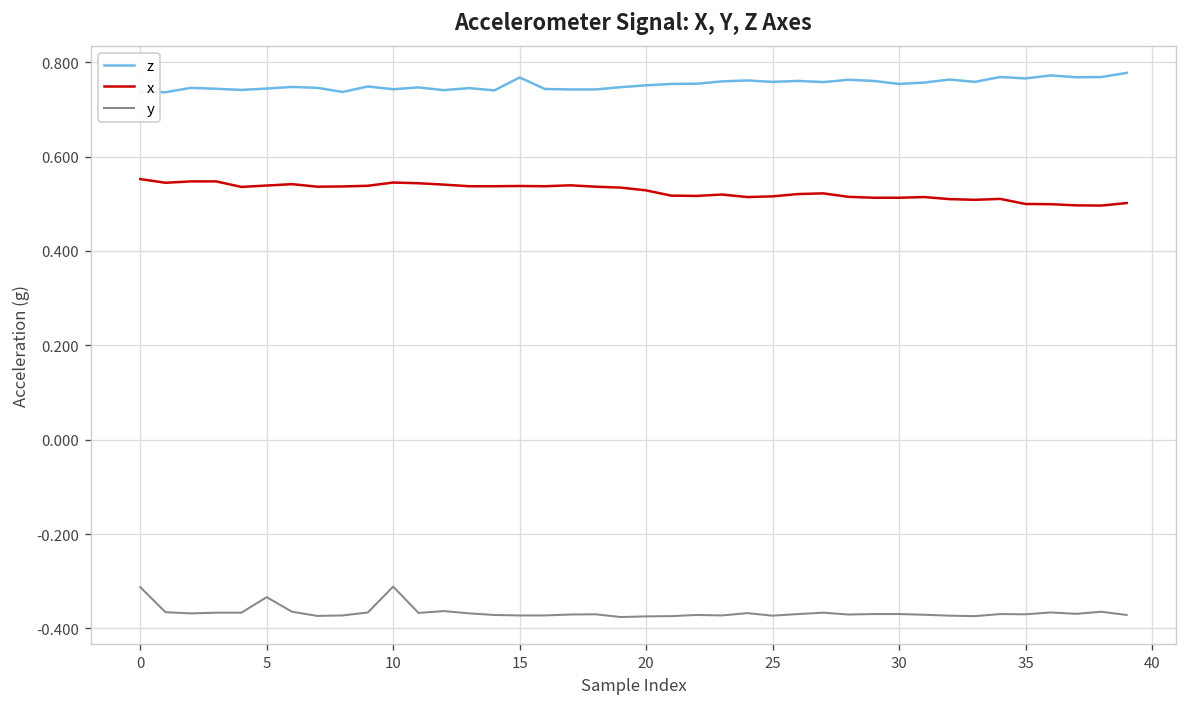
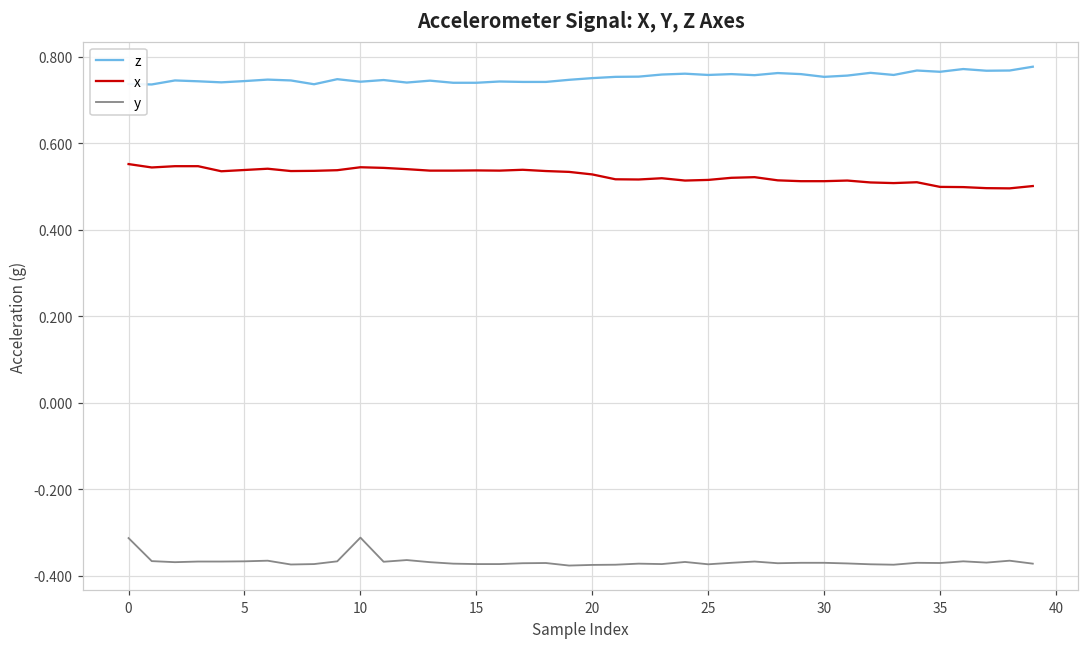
y, 5: -0.33 -> -0.37
z, 15: 0.77 -> 0.74
